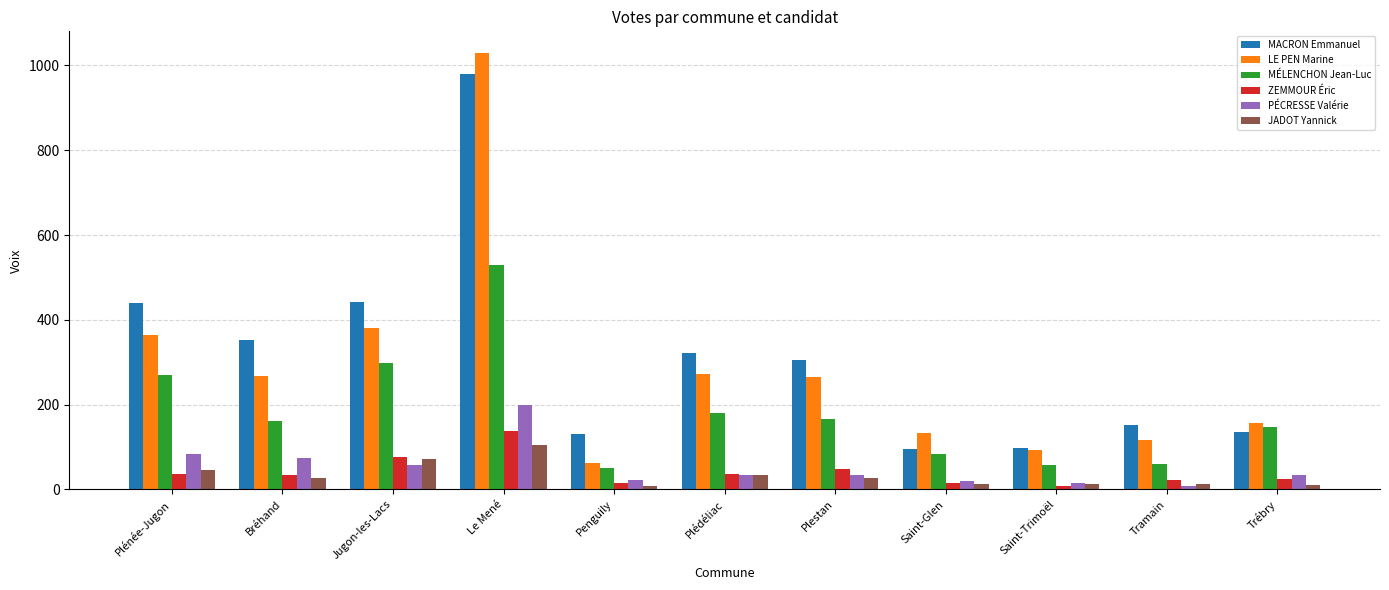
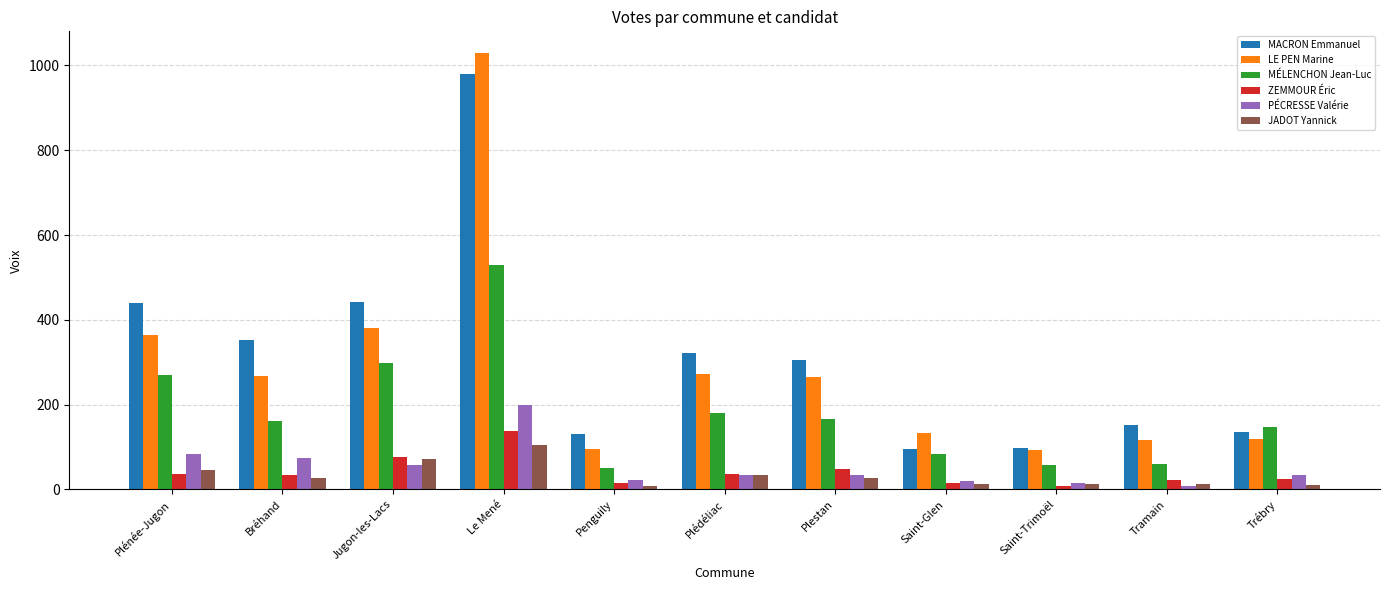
LE PEN Marine, Penguily: 60 -> 100
LE PEN Marine, Trébry: 160 -> 120
